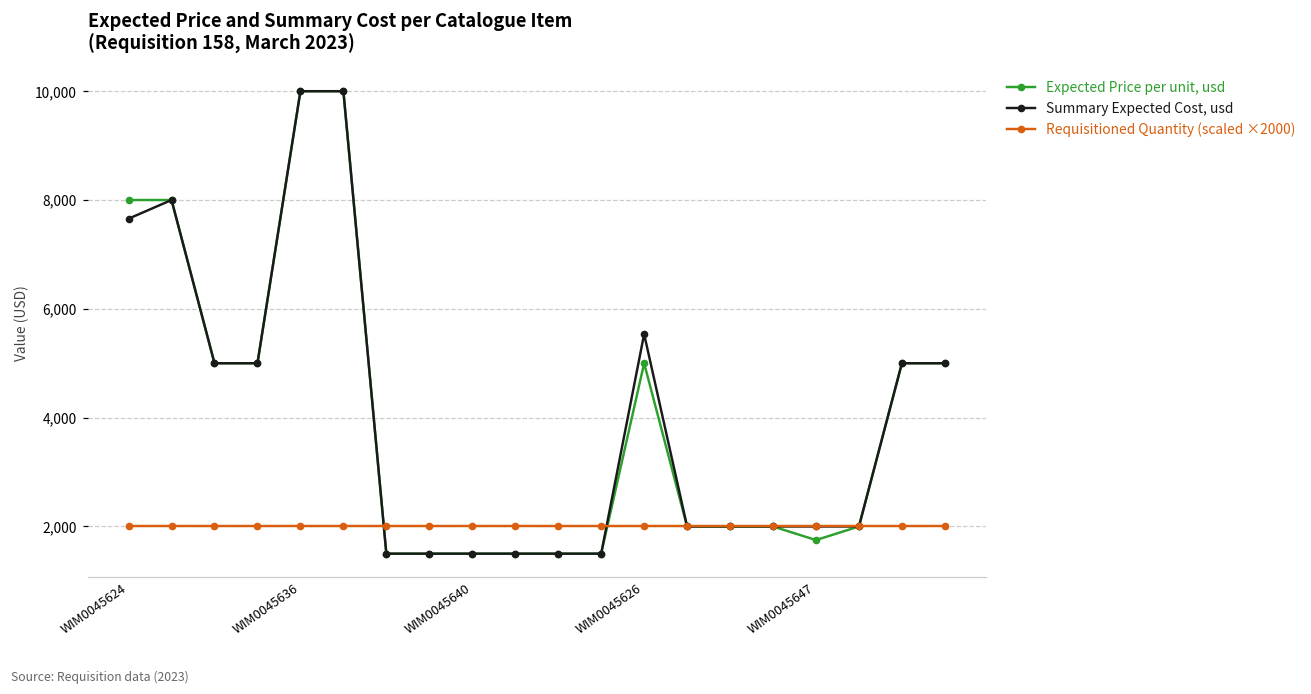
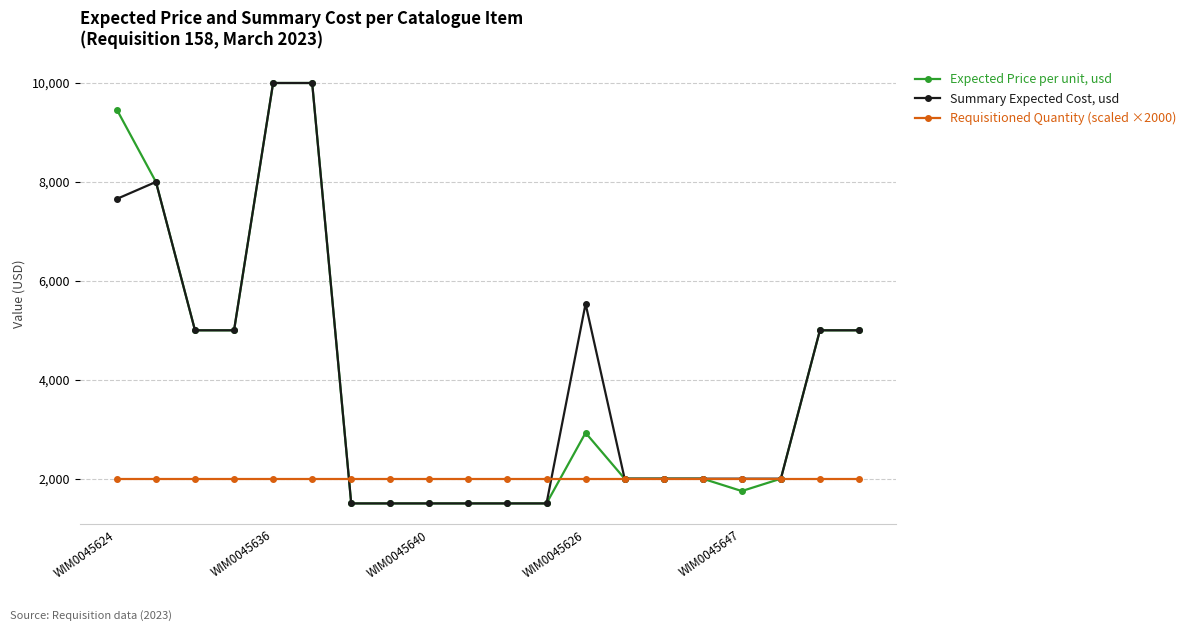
Expected Price per unit, usd, WIM0045624: 8,000 -> 9,500
Expected Price per unit, usd, WIM0045626: 5,000 -> 2,900
